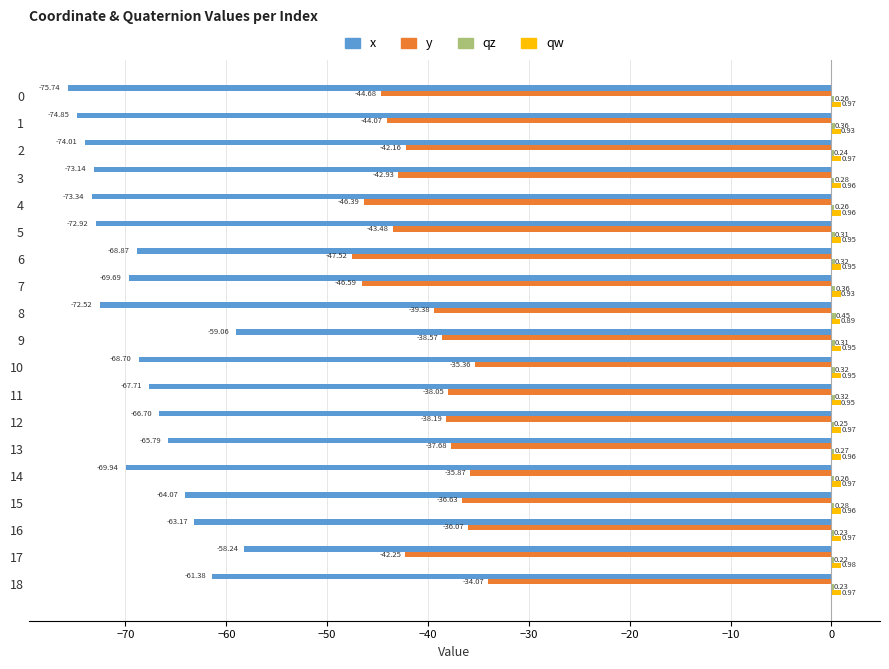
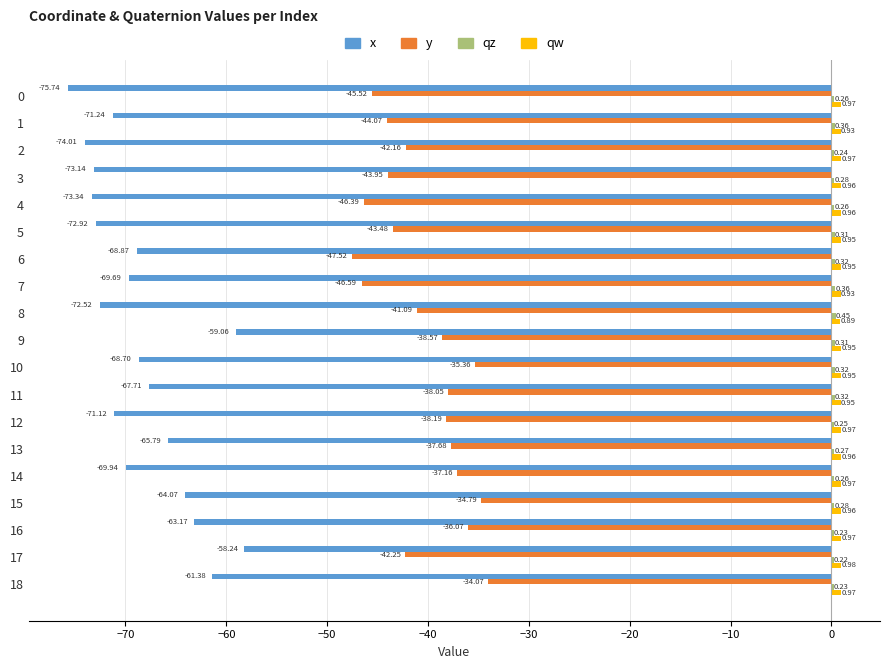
y, 0: -44.68 -> -45.52
x, 1: -74.85 -> -71.24
y, 3: -42.93 -> -43.95
y, 8: -39.38 -> -41.09
x, 12: -66.70 -> -71.12
y, 14: -35.87 -> -37.16
y, 15: -36.63 -> -34.79
